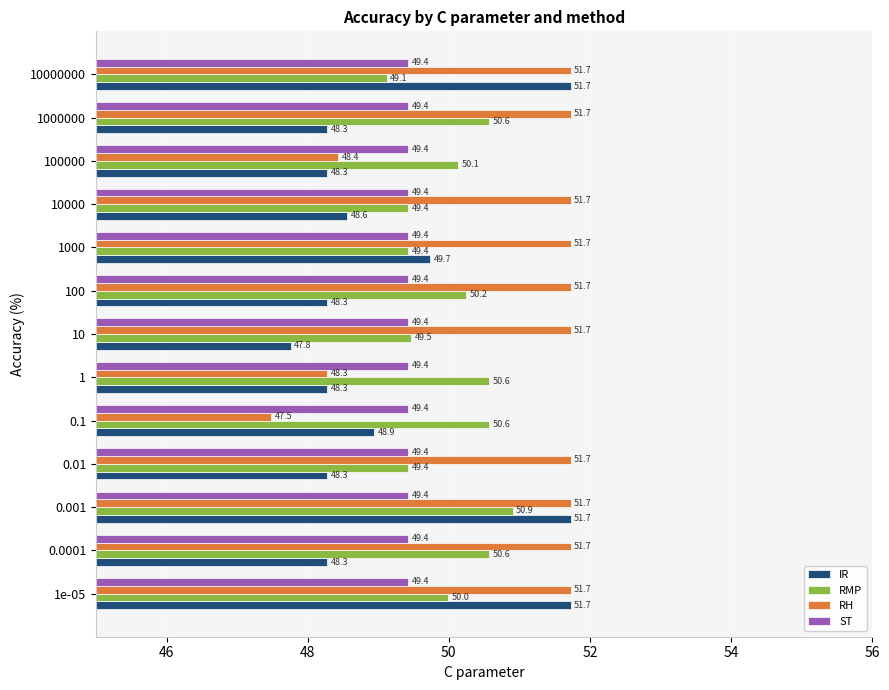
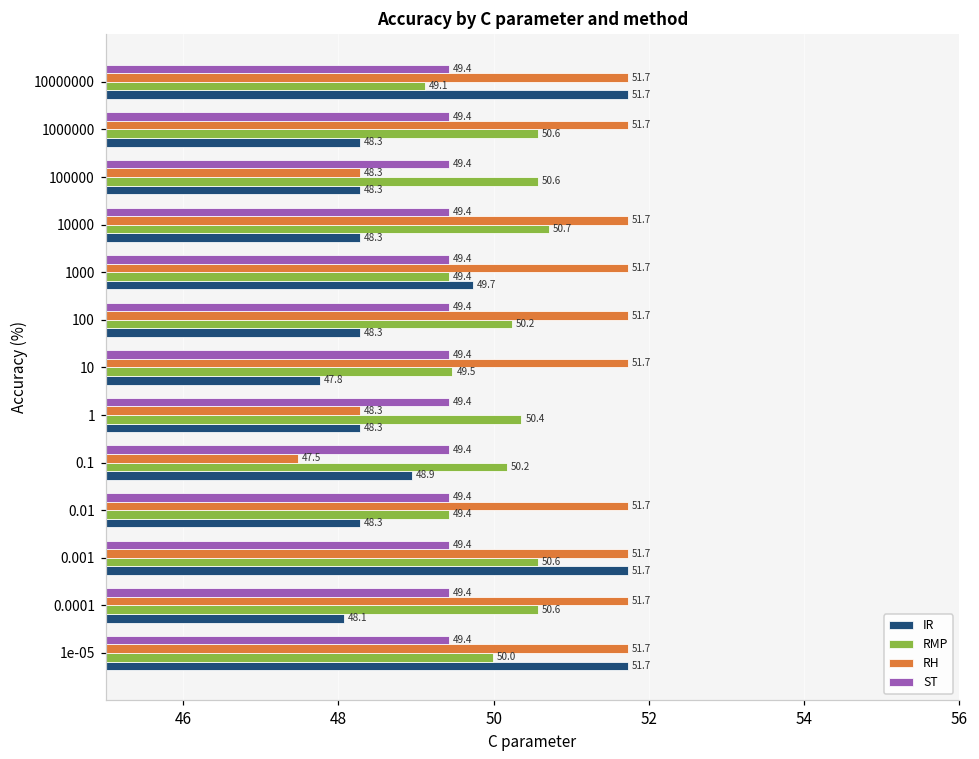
RH, 100000: 48.4 -> 48.3
RMP, 100000: 50.1 -> 50.6
RMP, 10000: 49.4 -> 50.7
IR, 10000: 48.6 -> 48.3
RMP, 1: 50.6 -> 50.4
RMP, 0.1: 50.6 -> 50.2
RMP, 0.001: 50.9 -> 50.6
IR, 0.0001: 48.3 -> 48.1
